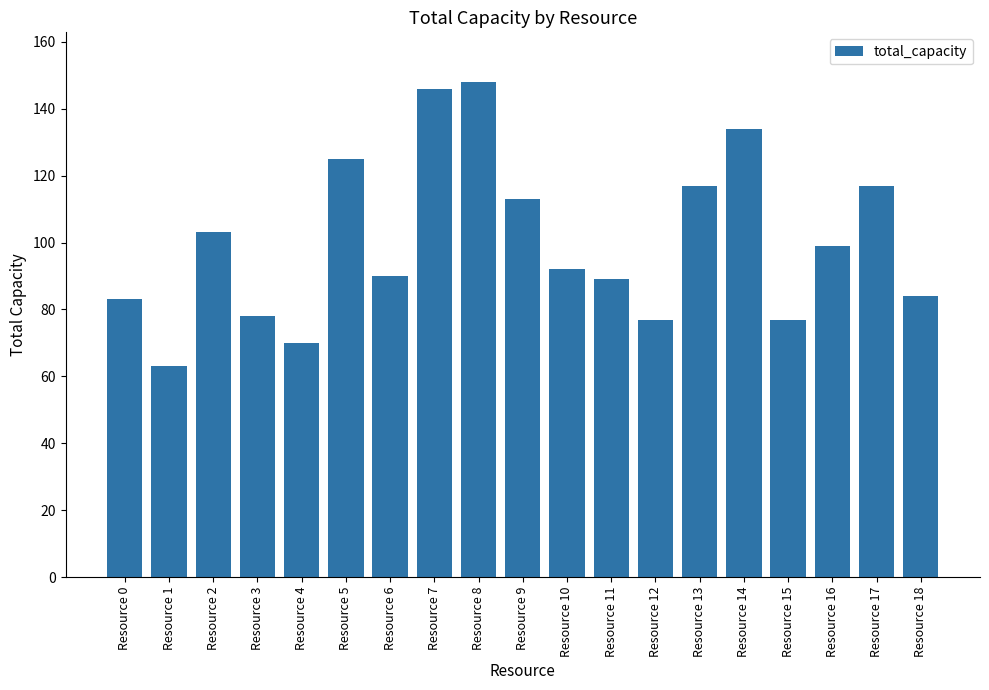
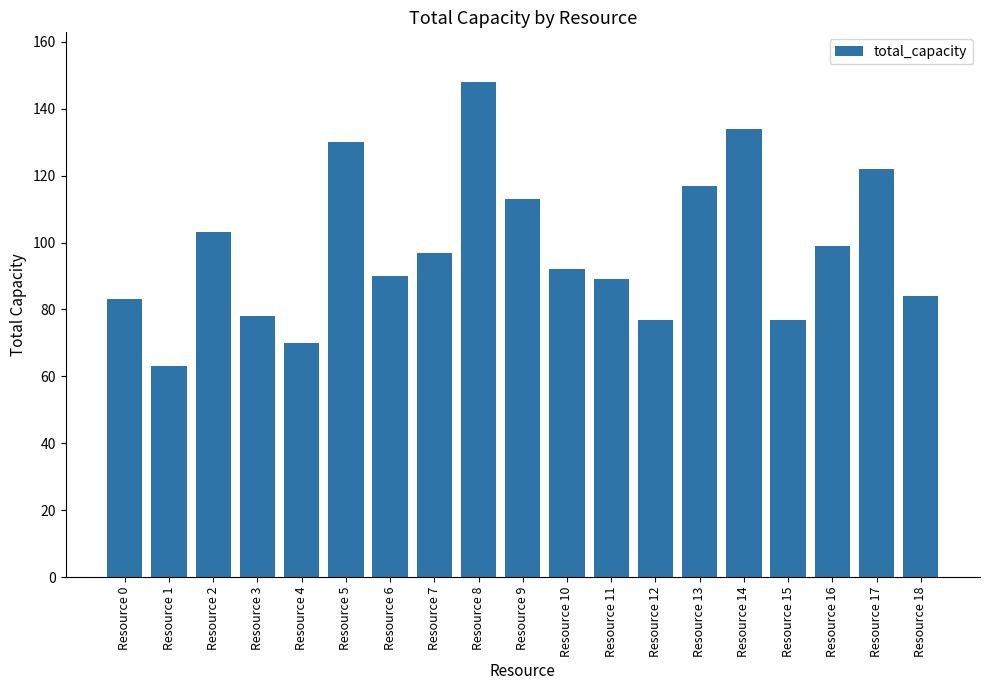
Resource 5: 125 -> 130
Resource 7: 146 -> 97
Resource 17: 117 -> 122
